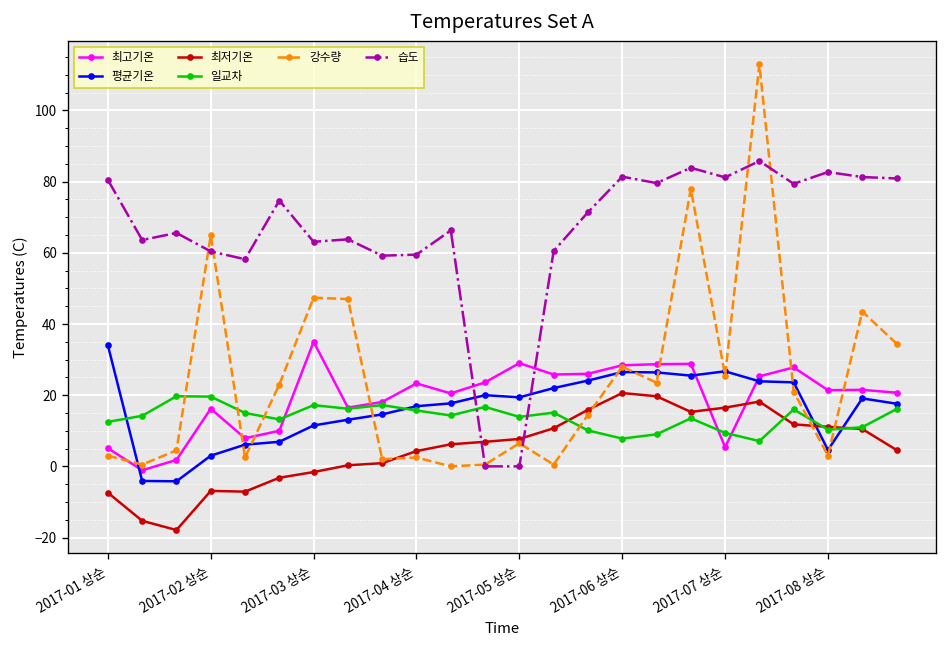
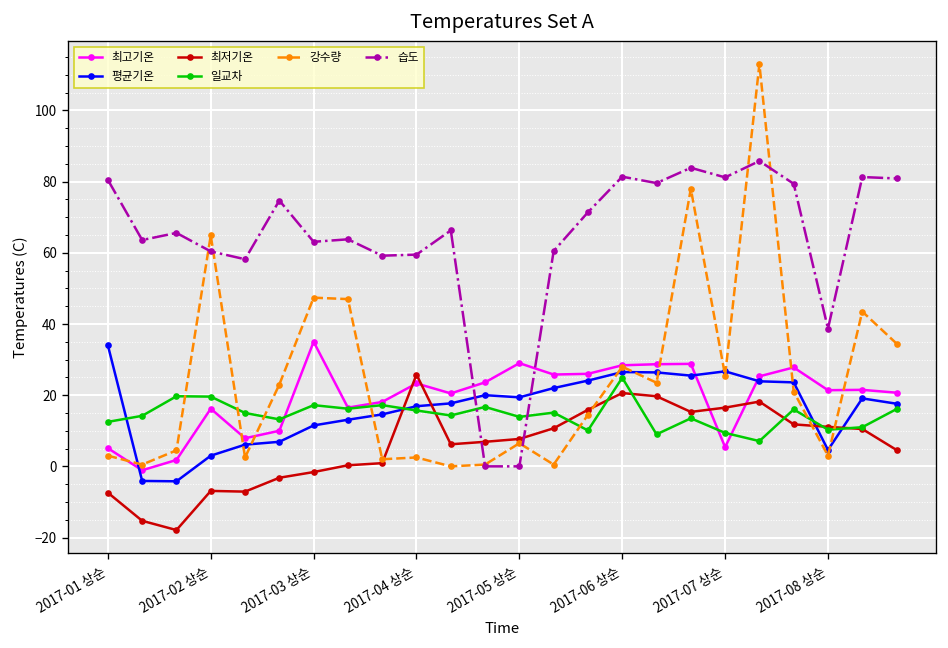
최저기온, 2017-04 상순: 4 -> 26
일교차, 2017-06 상순: 8 -> 25
습도, 2017-08 상순: 83 -> 39
